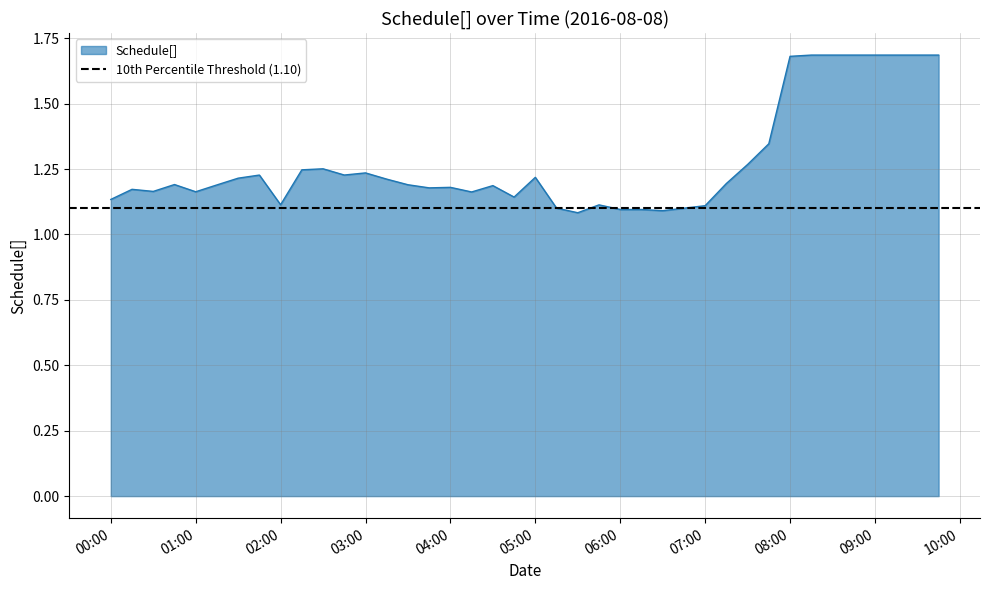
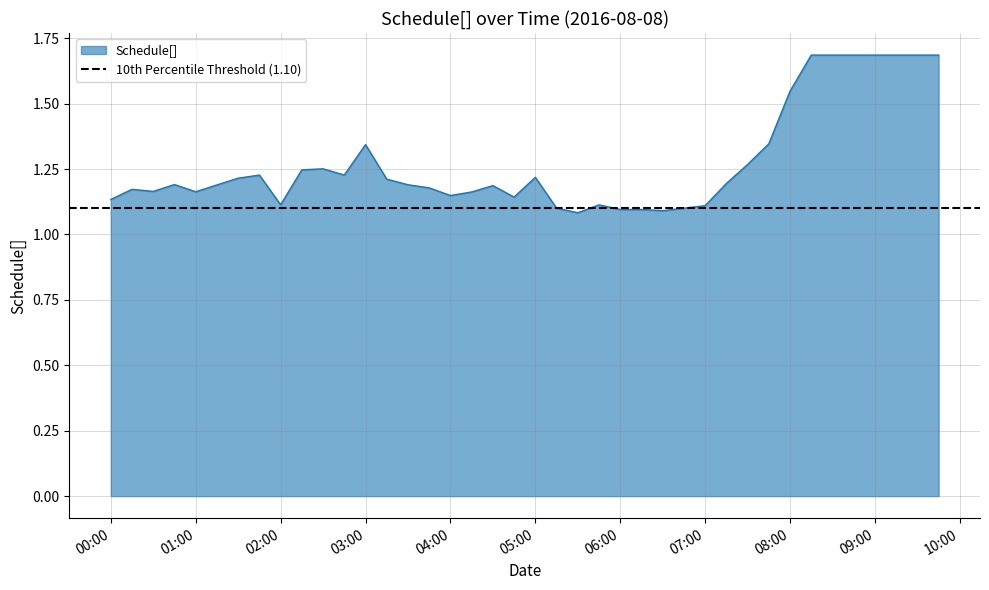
03:00: 1.24 -> 1.34
04:00: 1.18 -> 1.15
08:00: 1.68 -> 1.55
